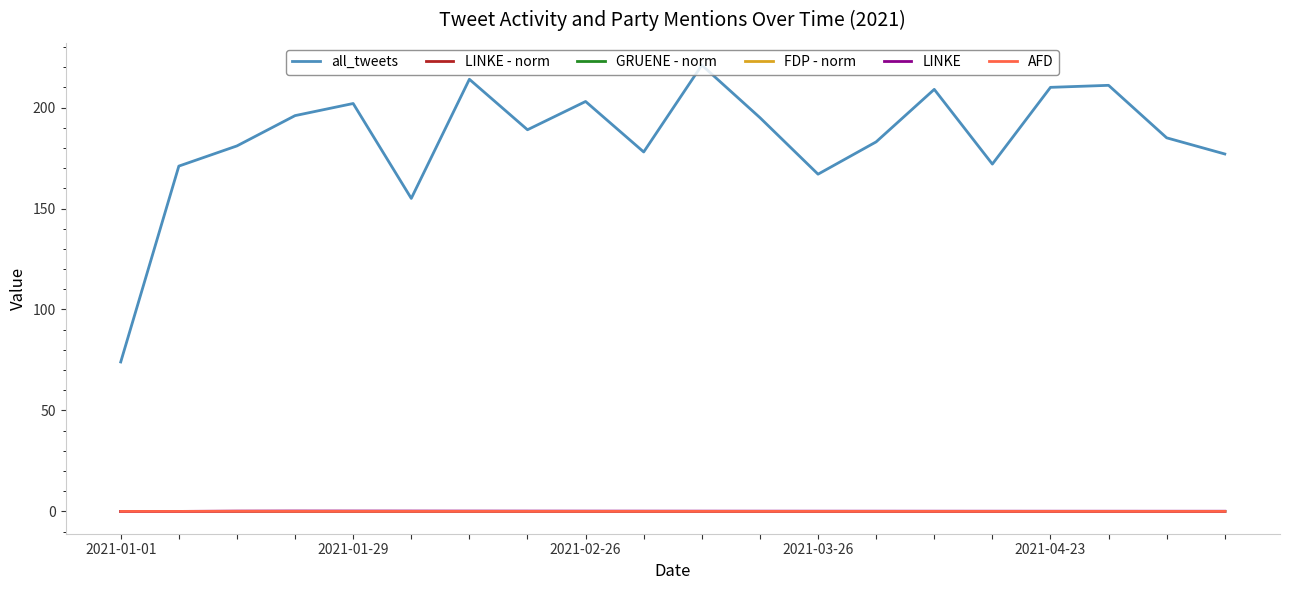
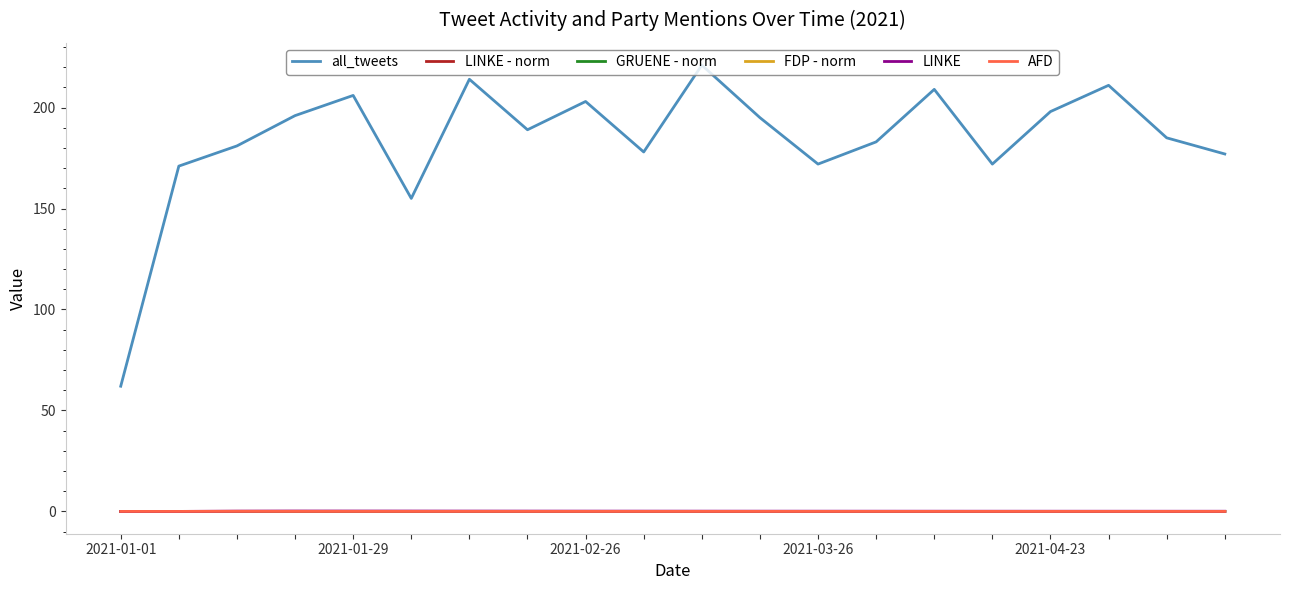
all_tweets, 2021-01-01: 74 -> 62
all_tweets, 2021-01-29: 202 -> 206
all_tweets, 2021-03-26: 167 -> 172
all_tweets, 2021-04-23: 210 -> 198
